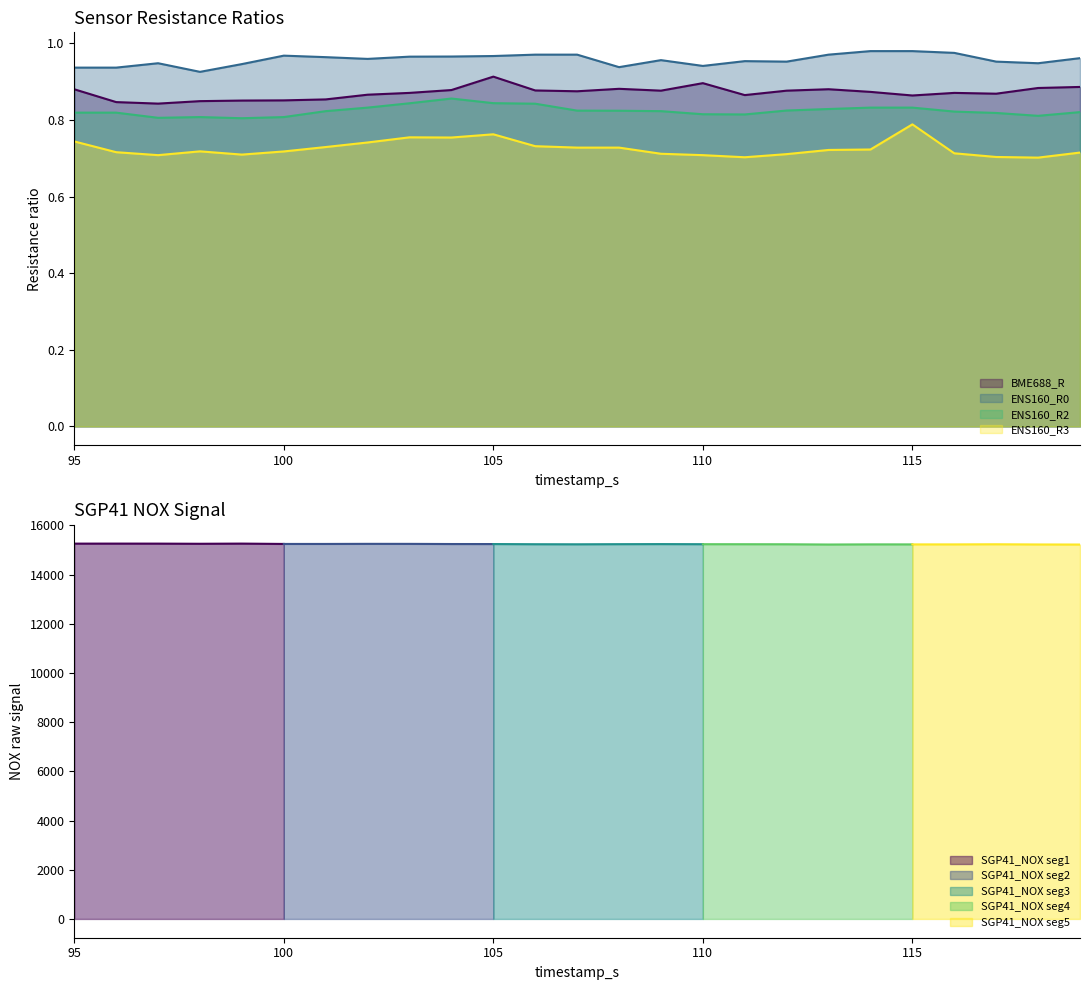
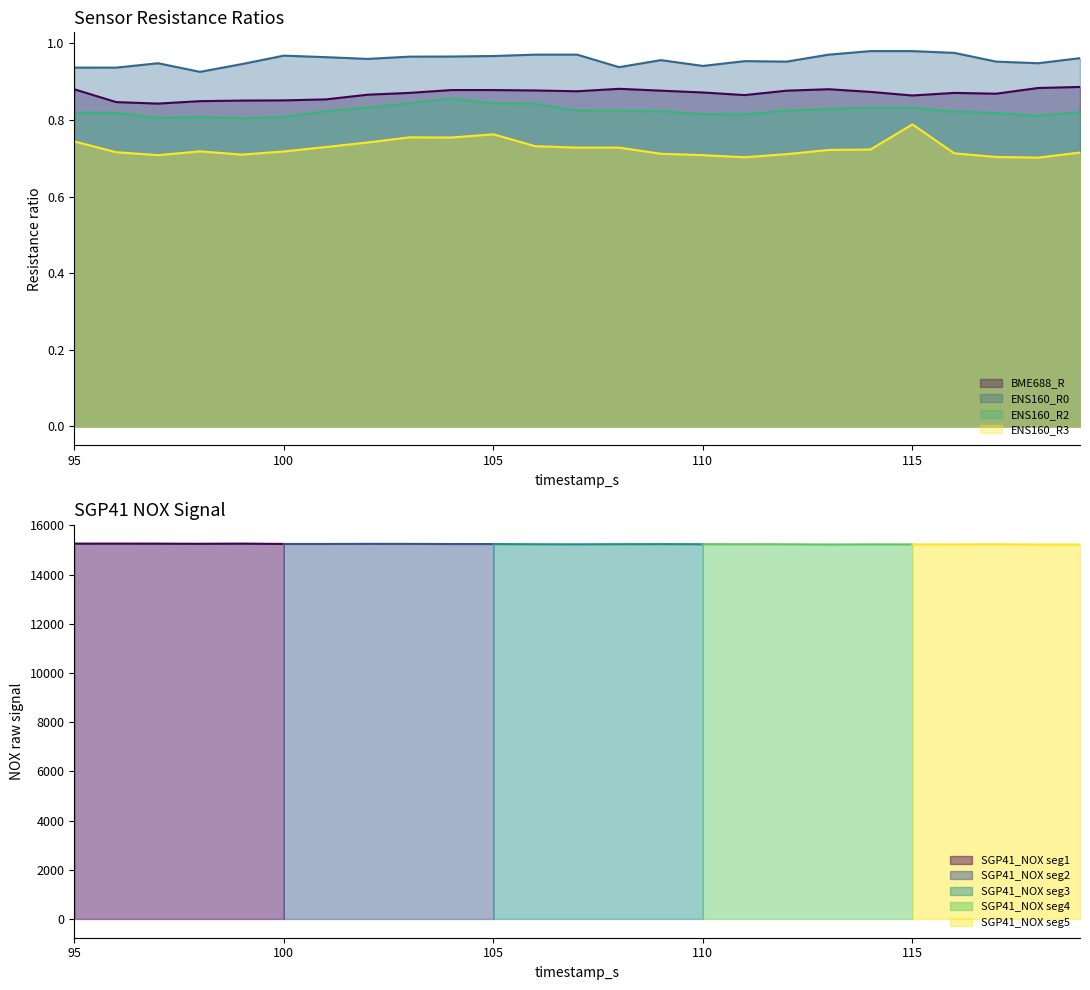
Sensor Resistance Ratios, BME688_R, 105: 0.91 -> 0.88
Sensor Resistance Ratios, BME688_R, 110: 0.90 -> 0.87
